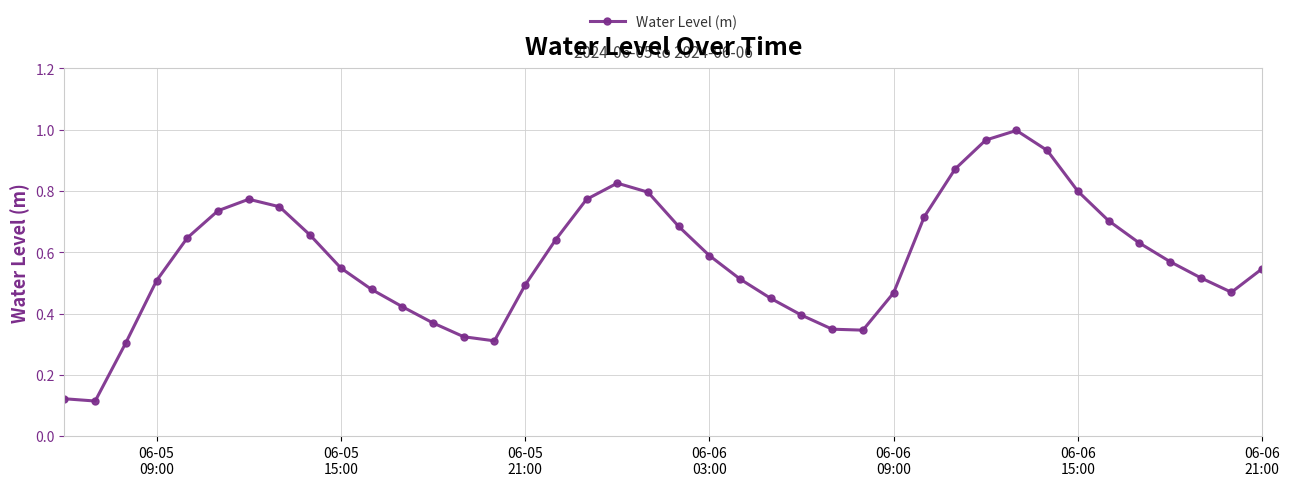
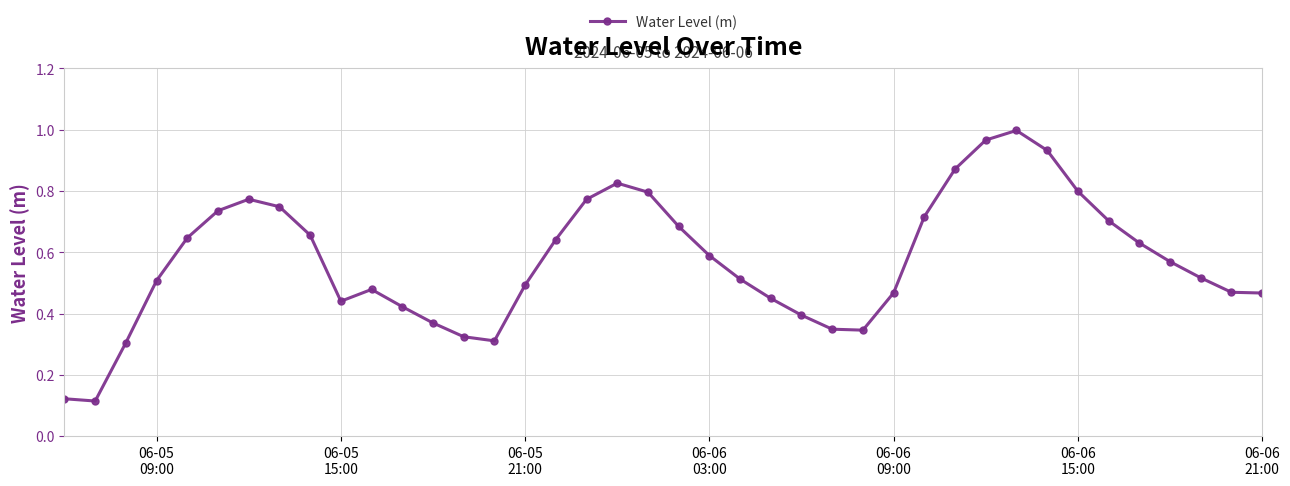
06-05 15:00: 0.55 -> 0.44
06-06 21:00: 0.55 -> 0.47
